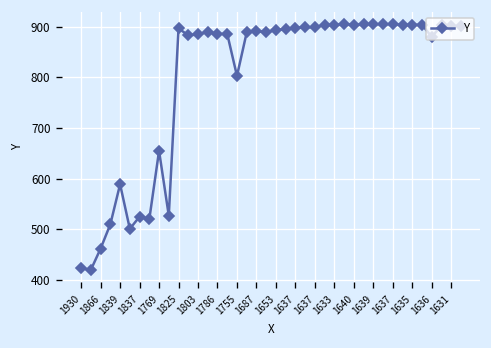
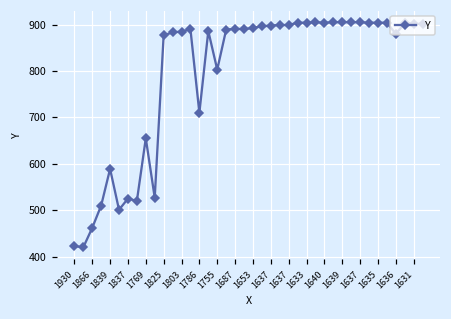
1825: 900 -> 880
1786: 890 -> 710
